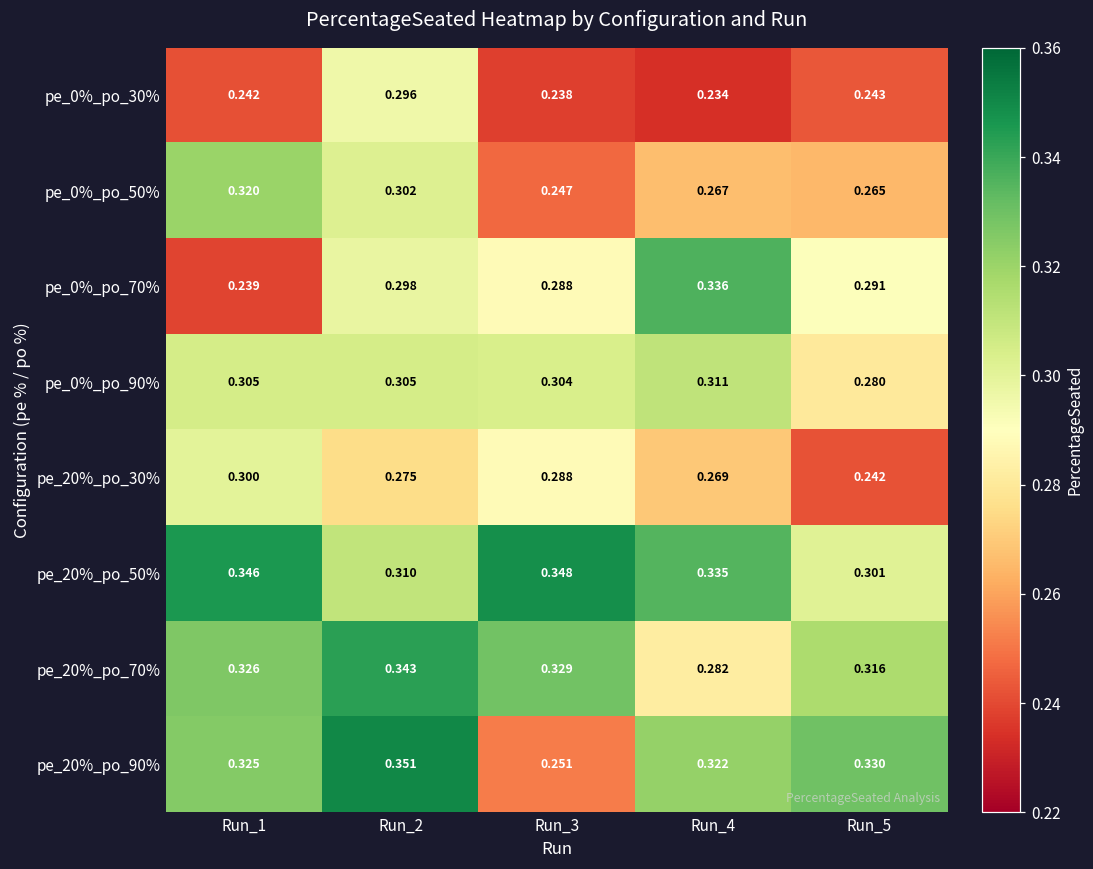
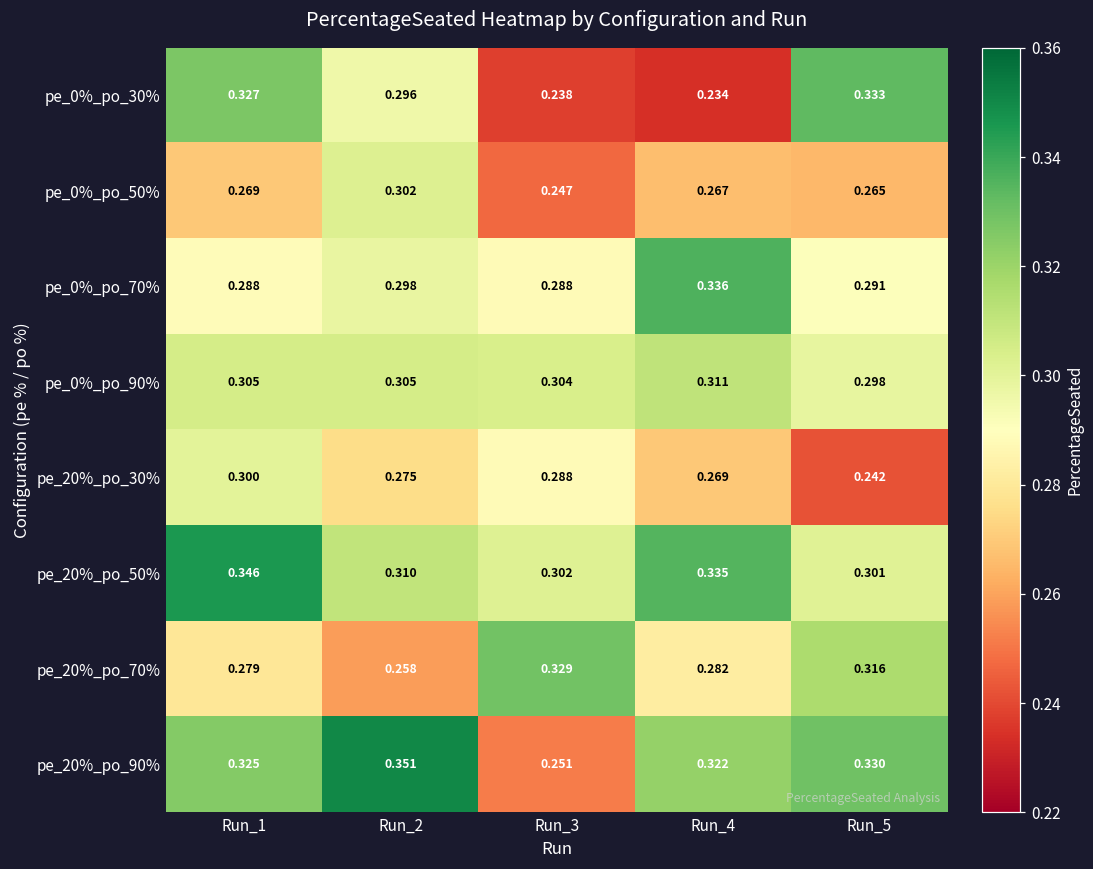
pe_0%_po_30%, Run_1: 0.242 -> 0.327
pe_0%_po_30%, Run_5: 0.243 -> 0.333
pe_0%_po_50%, Run_1: 0.320 -> 0.269
pe_0%_po_70%, Run_1: 0.239 -> 0.288
pe_0%_po_90%, Run_5: 0.280 -> 0.298
pe_20%_po_50%, Run_3: 0.348 -> 0.302
pe_20%_po_70%, Run_1: 0.326 -> 0.279
pe_20%_po_70%, Run_2: 0.343 -> 0.258
